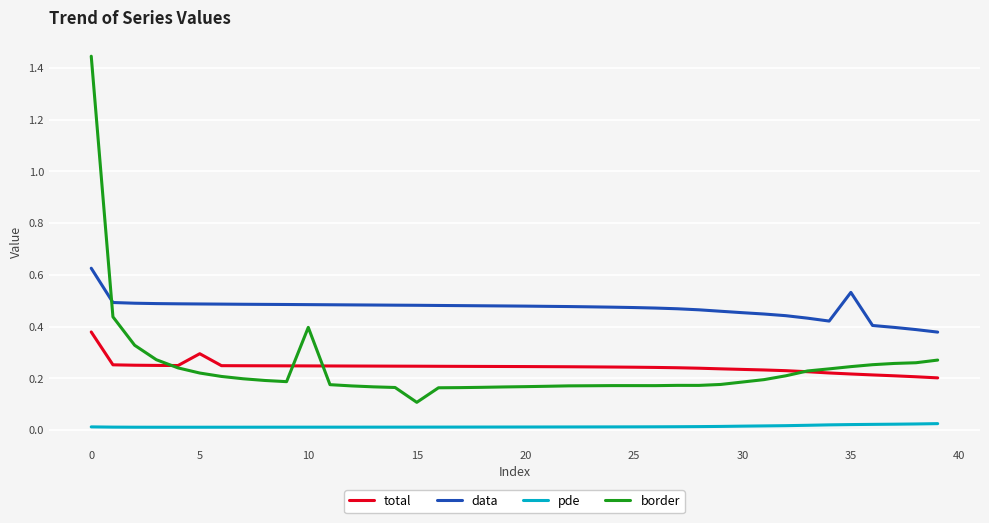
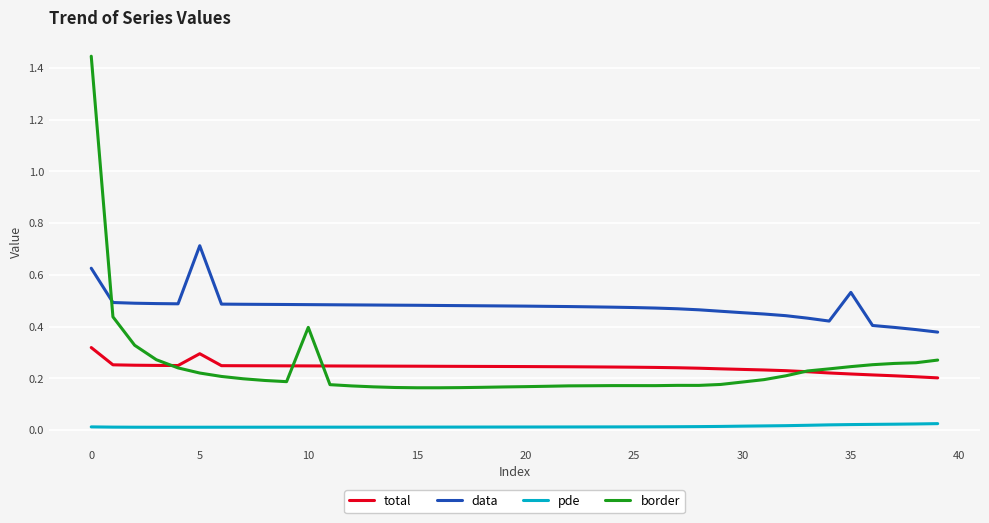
total, 0: 0.38 -> 0.32
data, 5: 0.49 -> 0.71
border, 15: 0.11 -> 0.16
